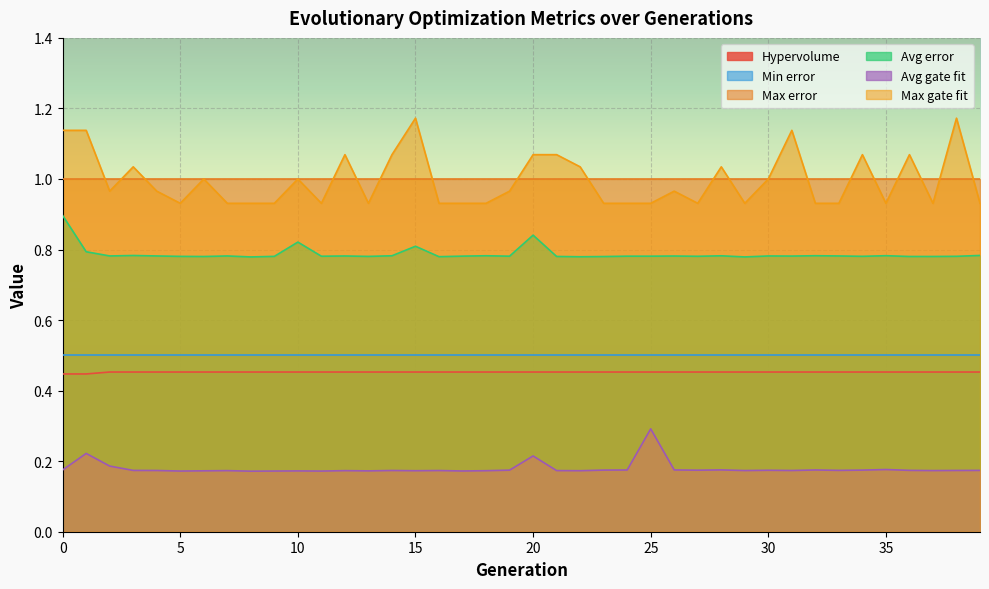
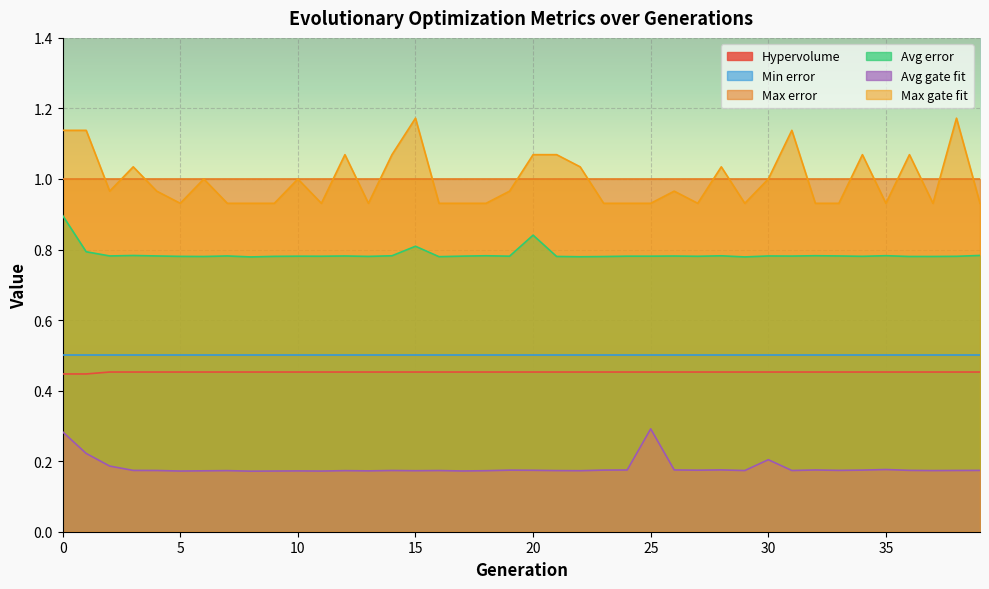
Avg gate fit, 0: 0.18 -> 0.28
Avg error, 10: 0.82 -> 0.78
Avg gate fit, 20: 0.21 -> 0.17
Avg gate fit, 30: 0.17 -> 0.20
